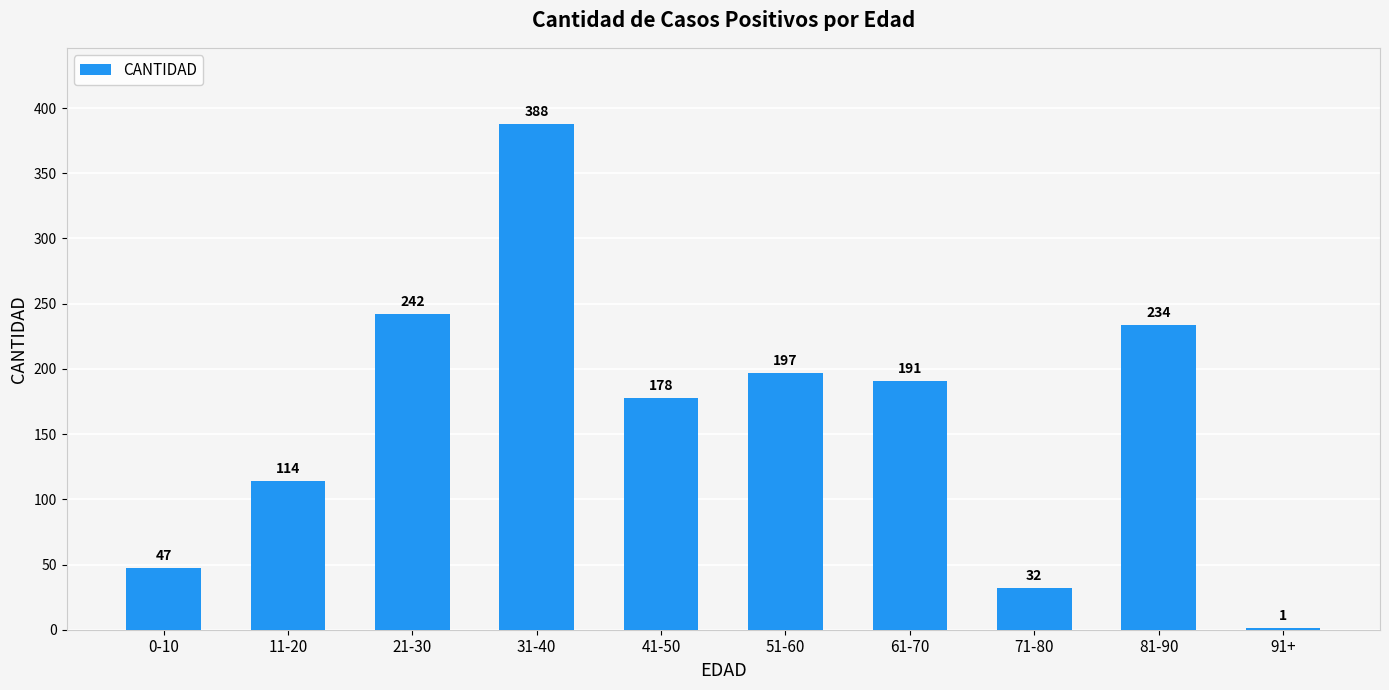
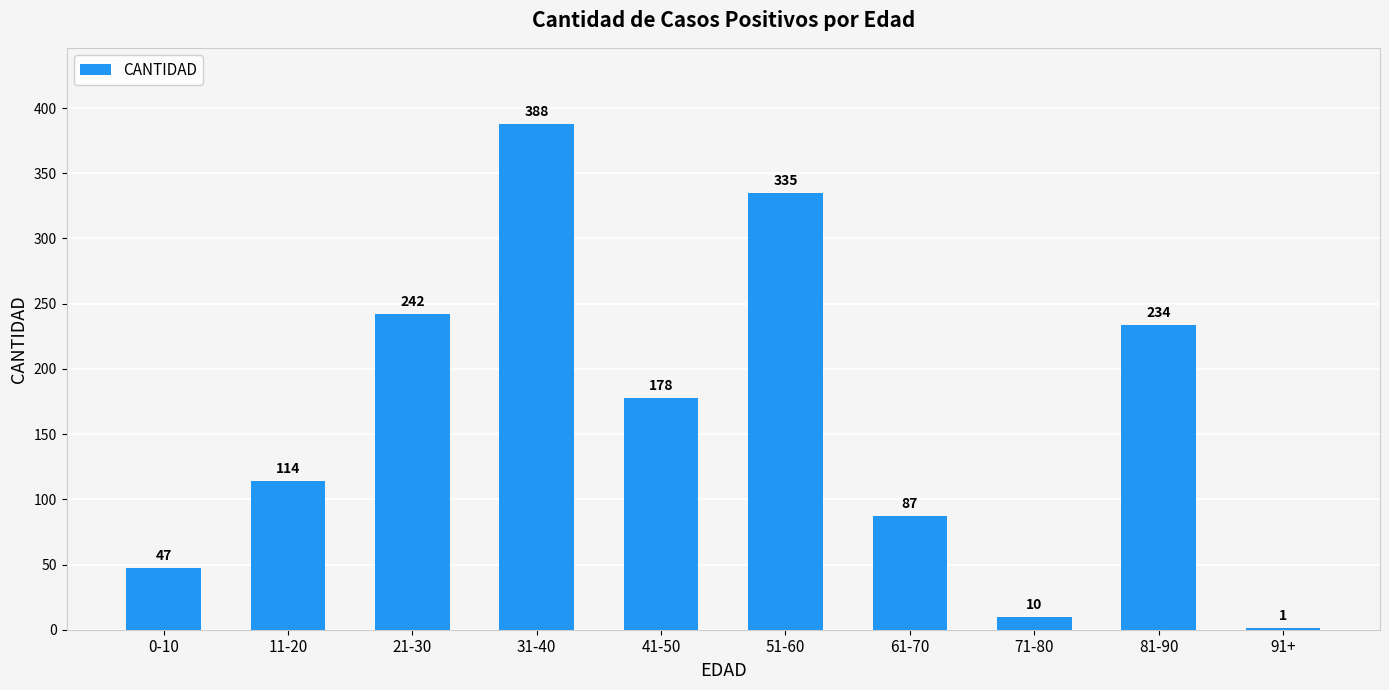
51-60: 197 -> 335
61-70: 191 -> 87
71-80: 32 -> 10
